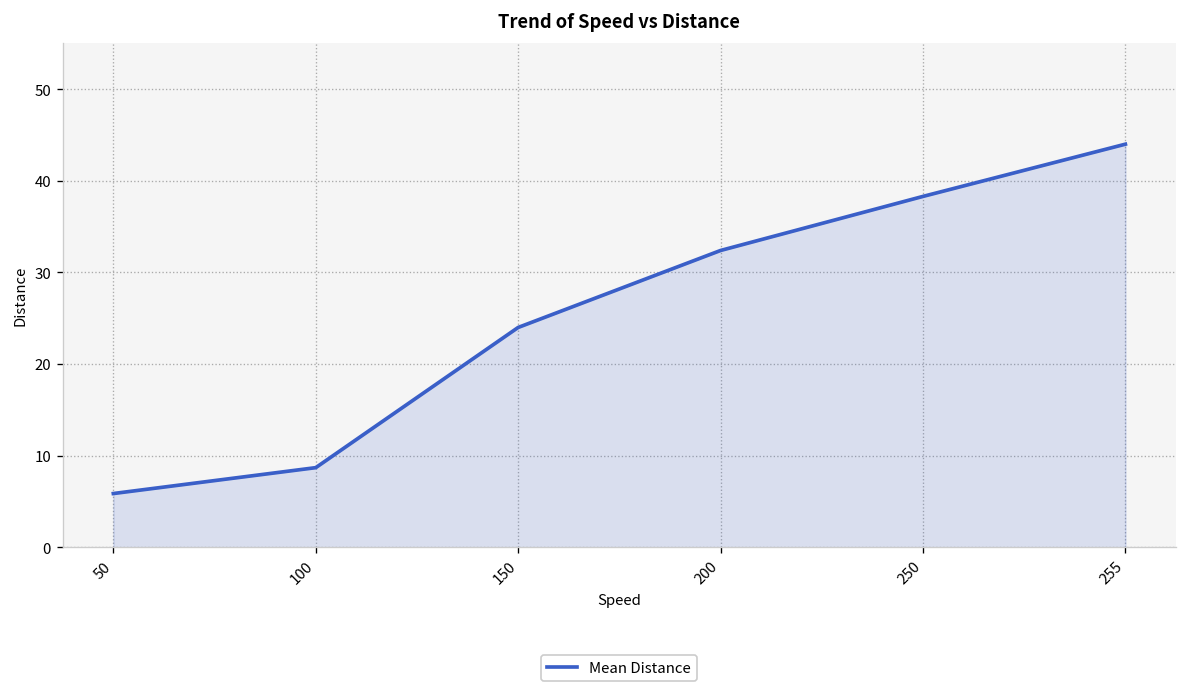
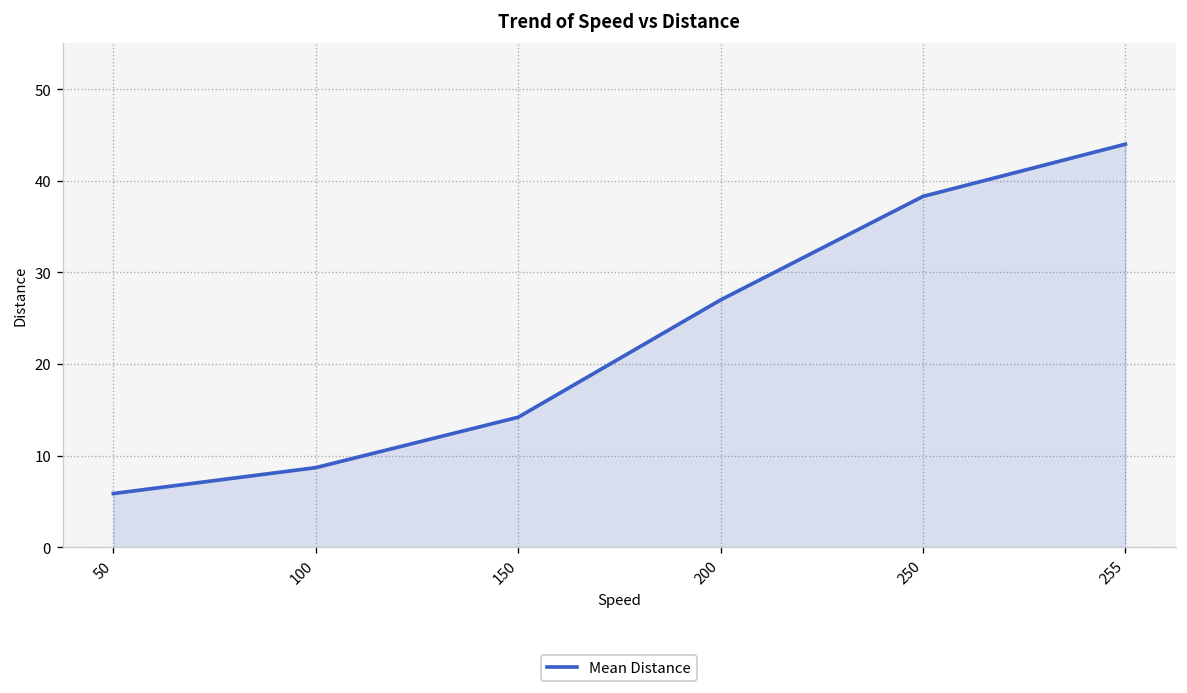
150: 24 -> 14
200: 32 -> 27
